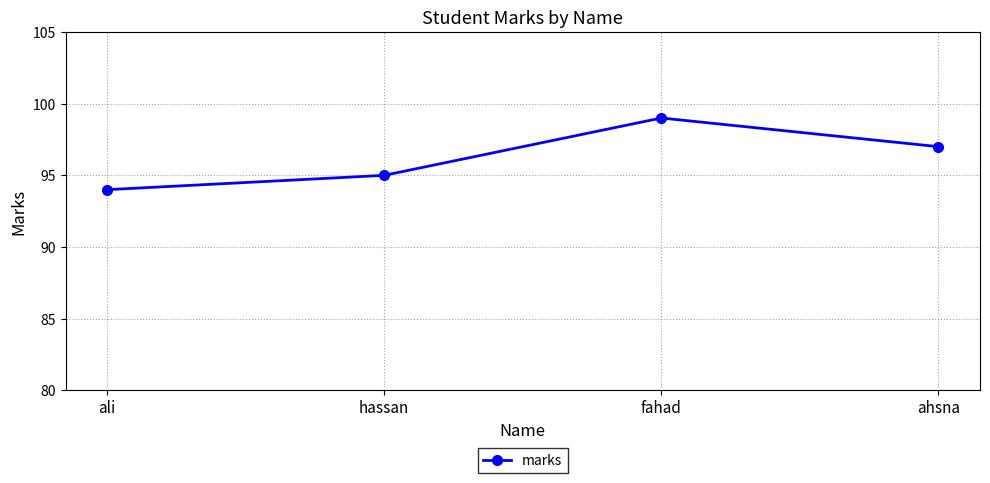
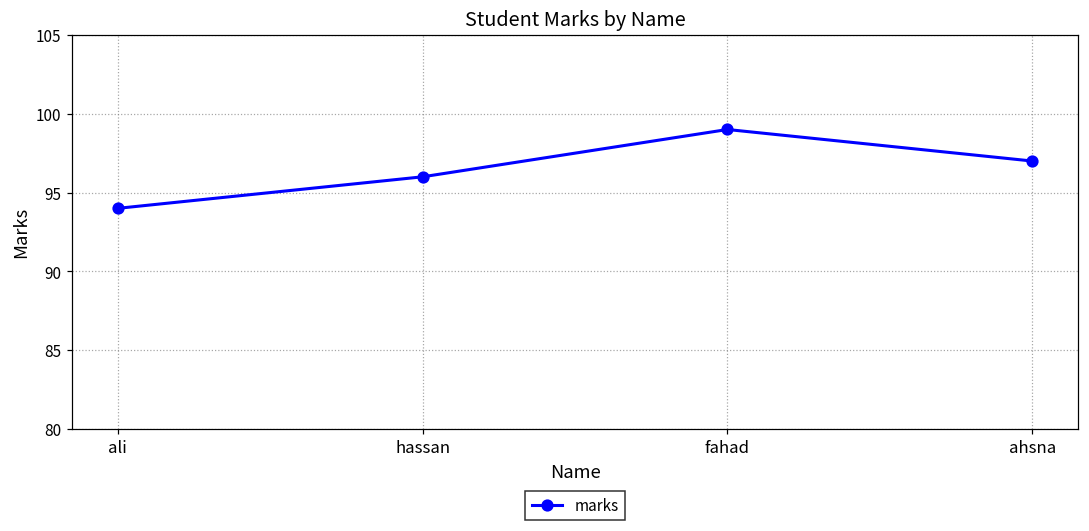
hassan: 95 -> 96
